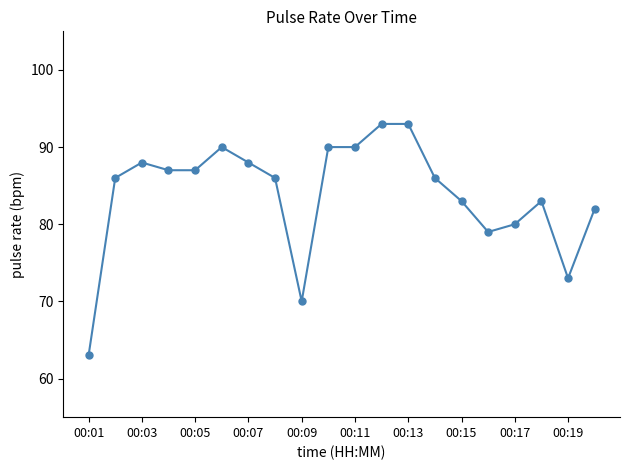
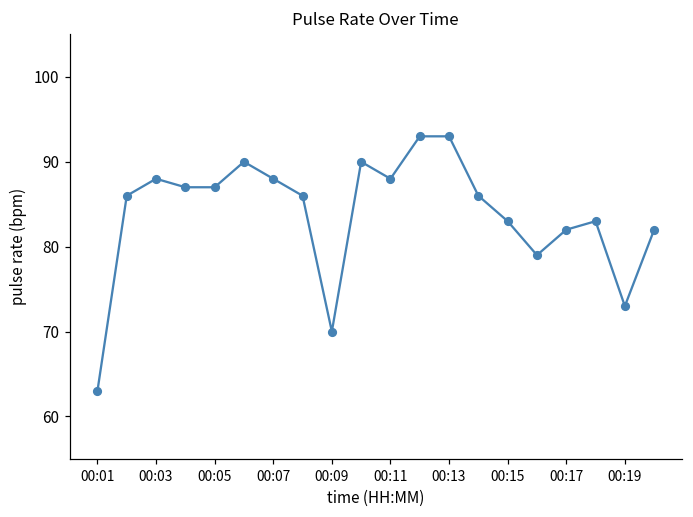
00:11: 90 -> 88
00:17: 80 -> 82
